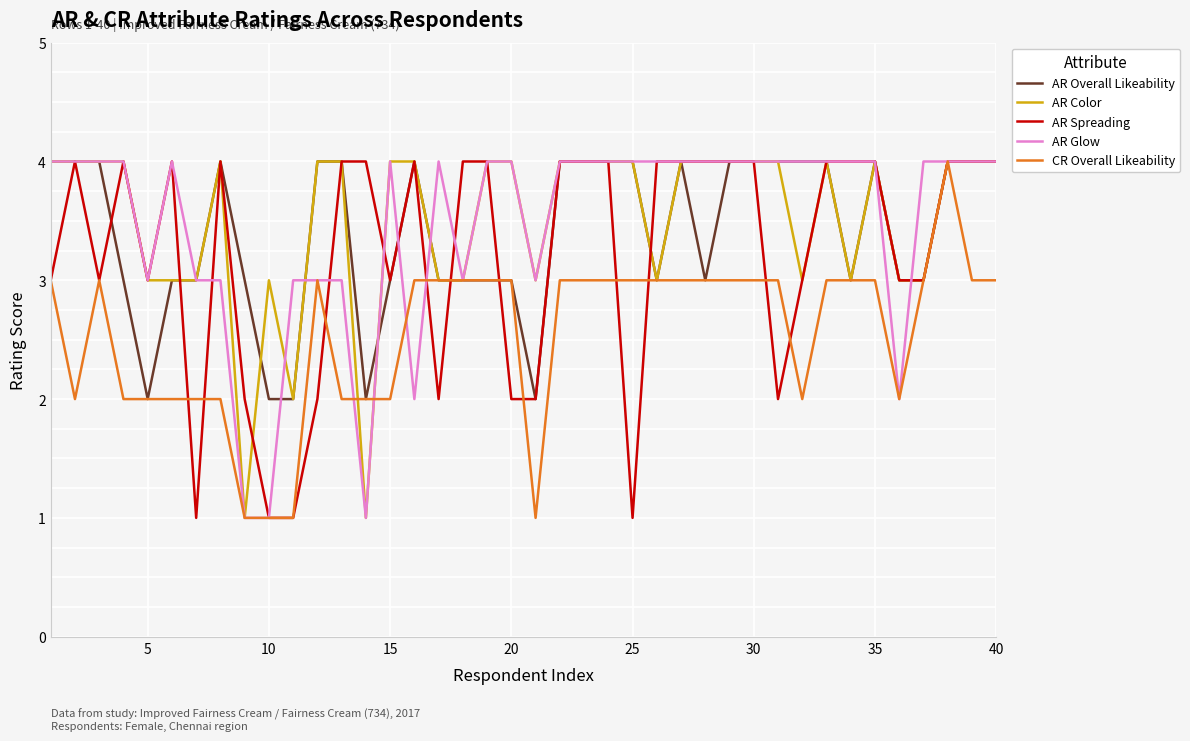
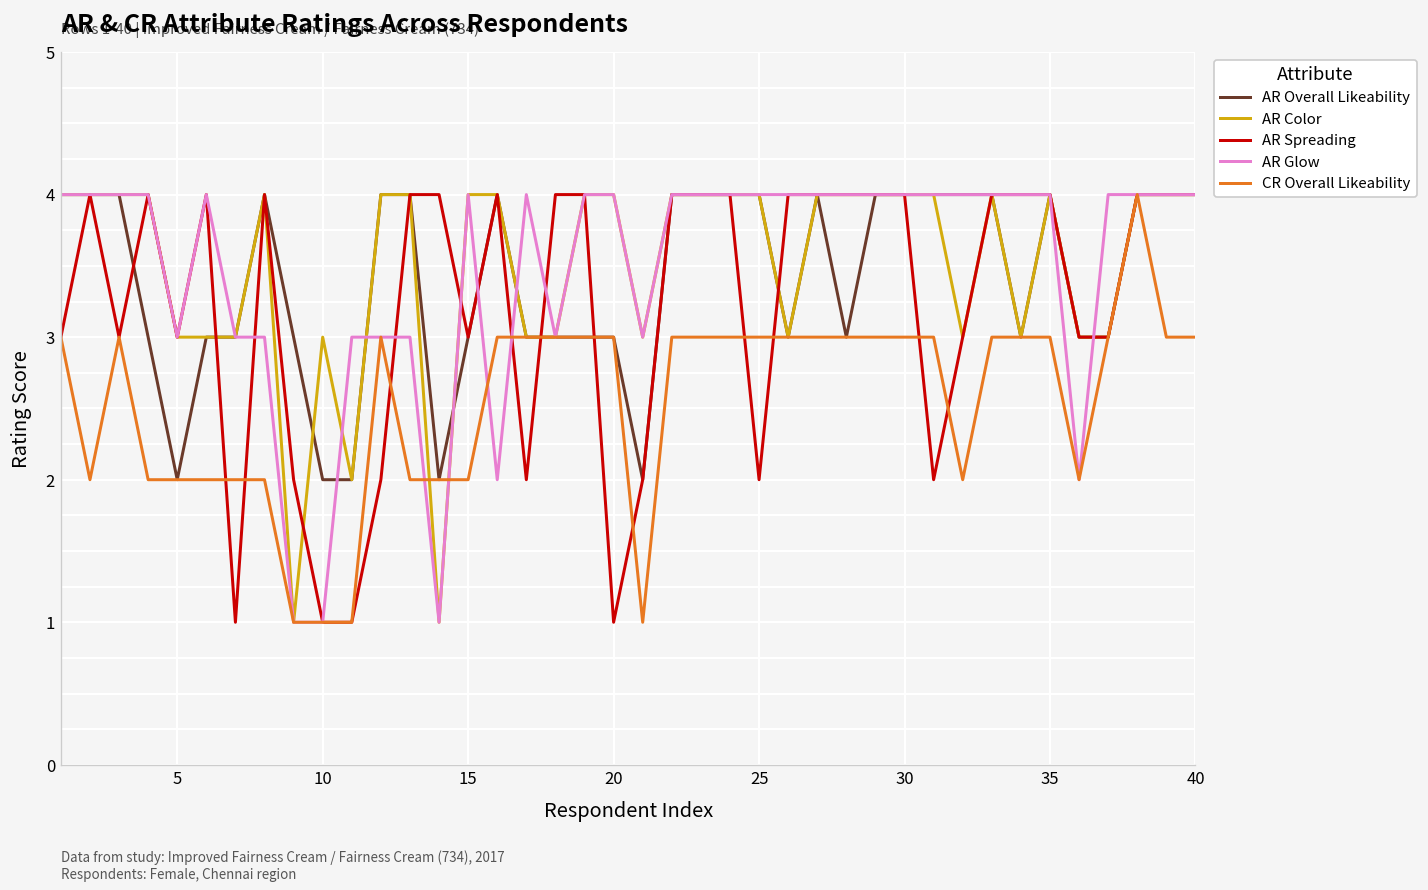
AR Spreading, 20: 2 -> 1
AR Spreading, 25: 1 -> 2
